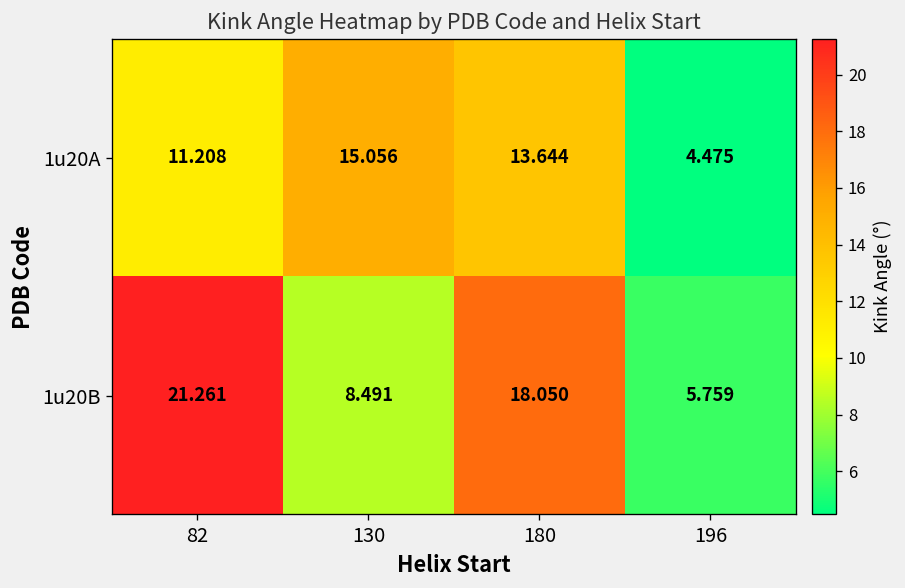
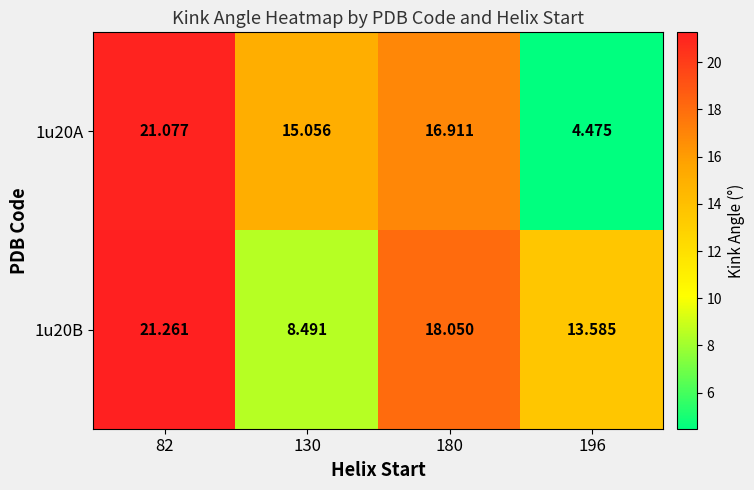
1u20A, 82: 11.208 -> 21.077
1u20A, 180: 13.644 -> 16.911
1u20B, 196: 5.759 -> 13.585
